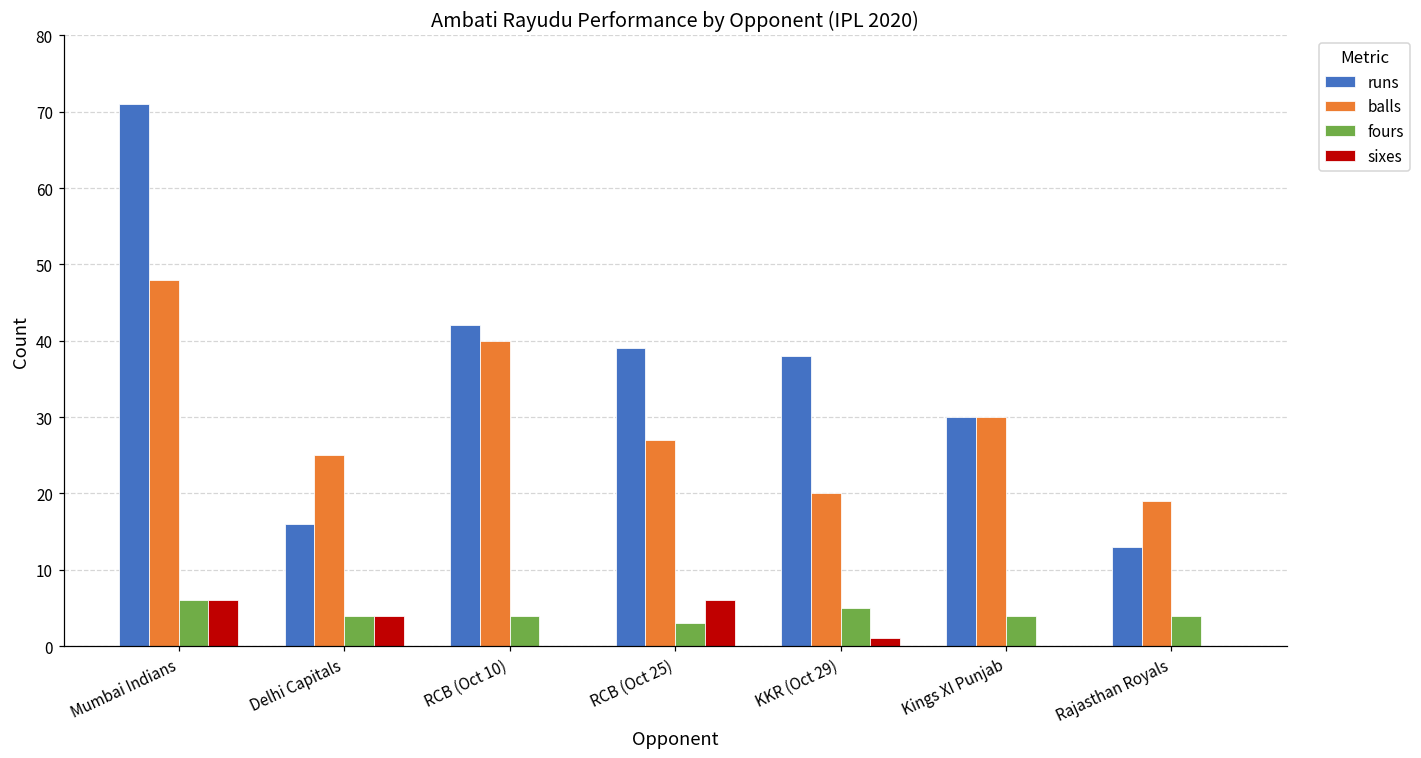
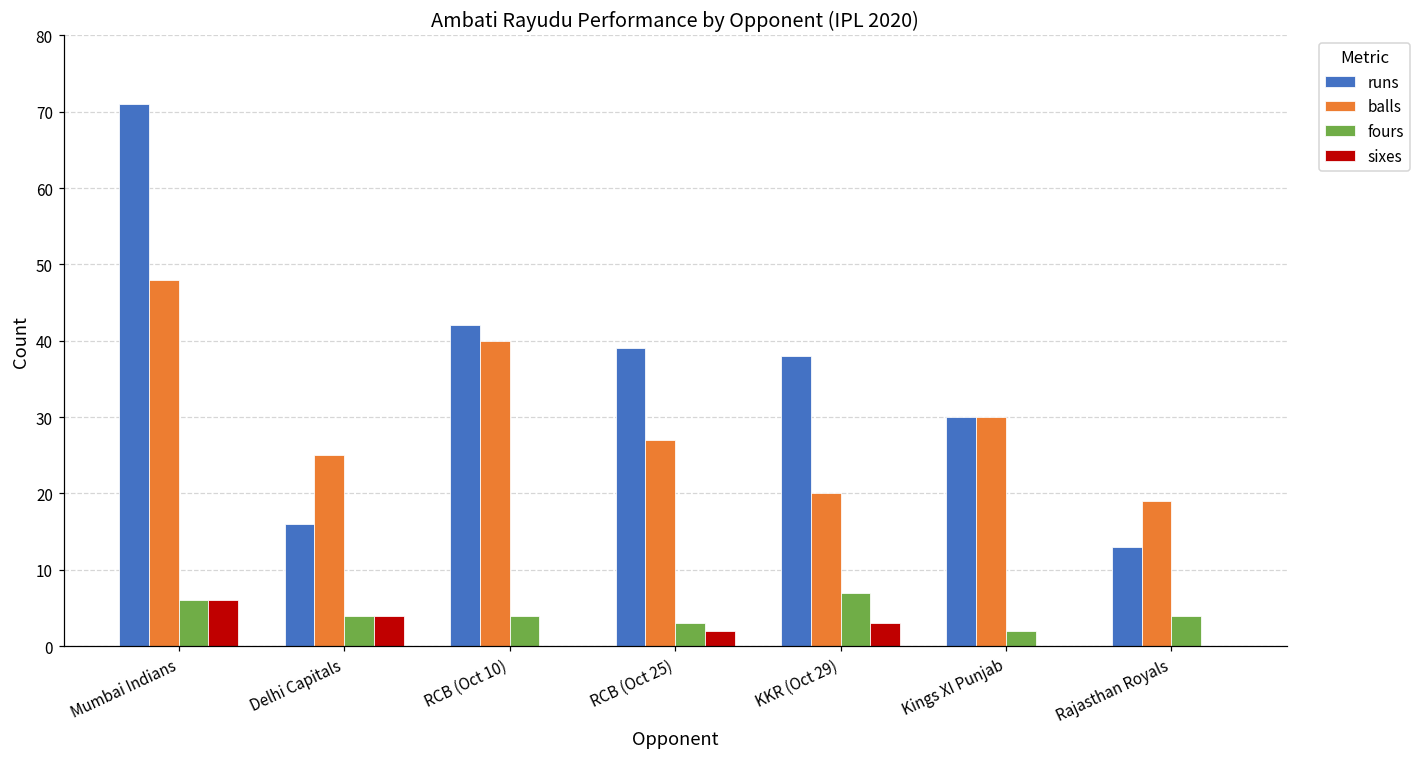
sixes, RCB (Oct 25): 6 -> 2
fours, KKR (Oct 29): 5 -> 7
sixes, KKR (Oct 29): 1 -> 3
fours, Kings XI Punjab: 4 -> 2
